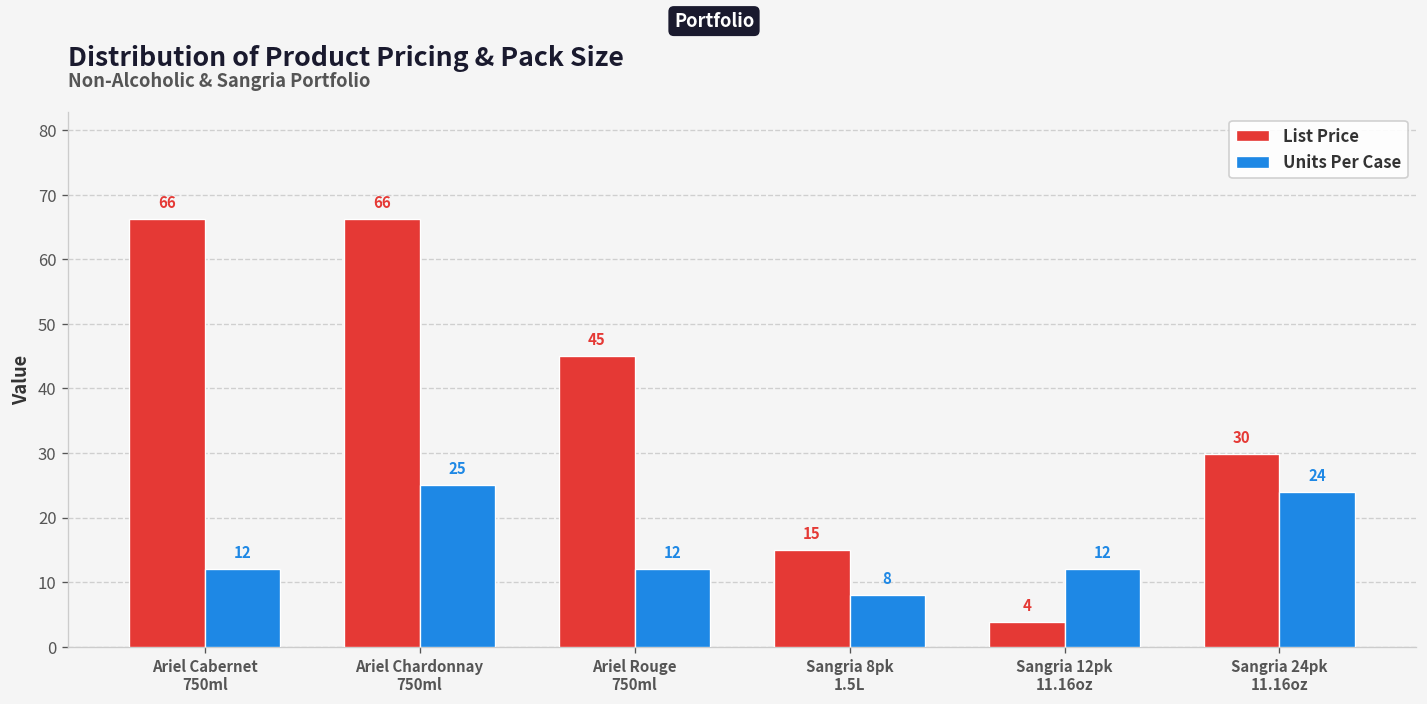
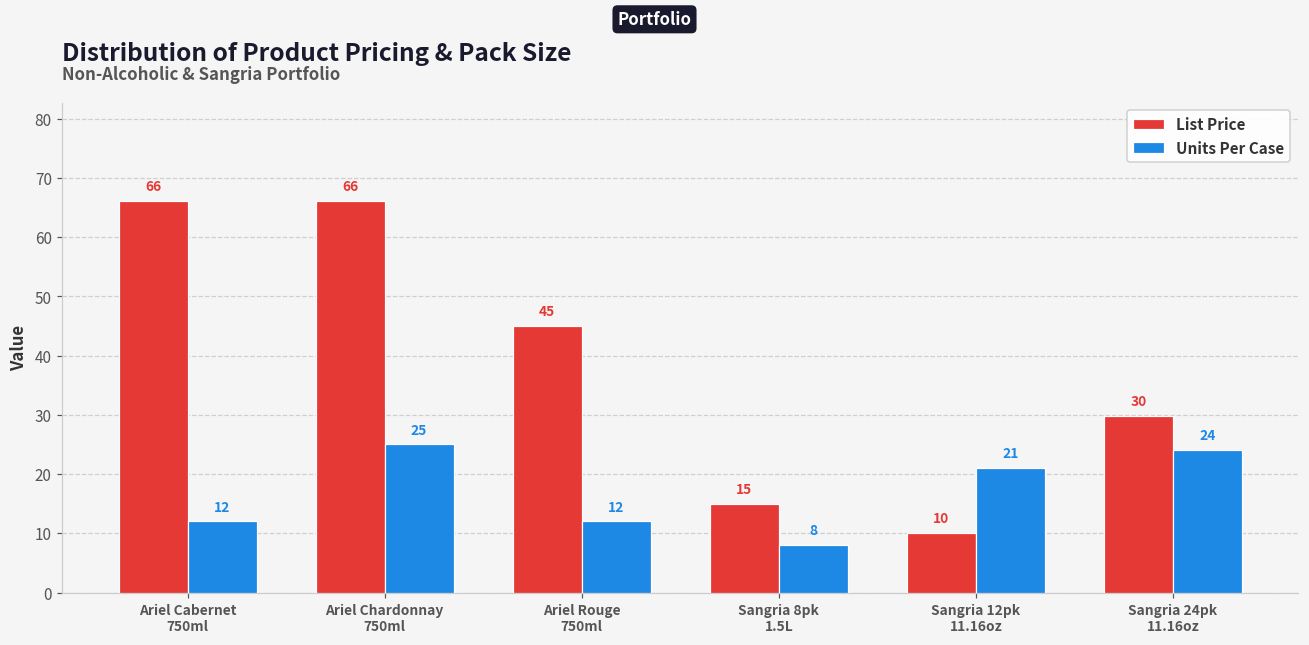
List Price, Sangria 12pk 11.16oz: 4 -> 10
Units Per Case, Sangria 12pk 11.16oz: 12 -> 21
